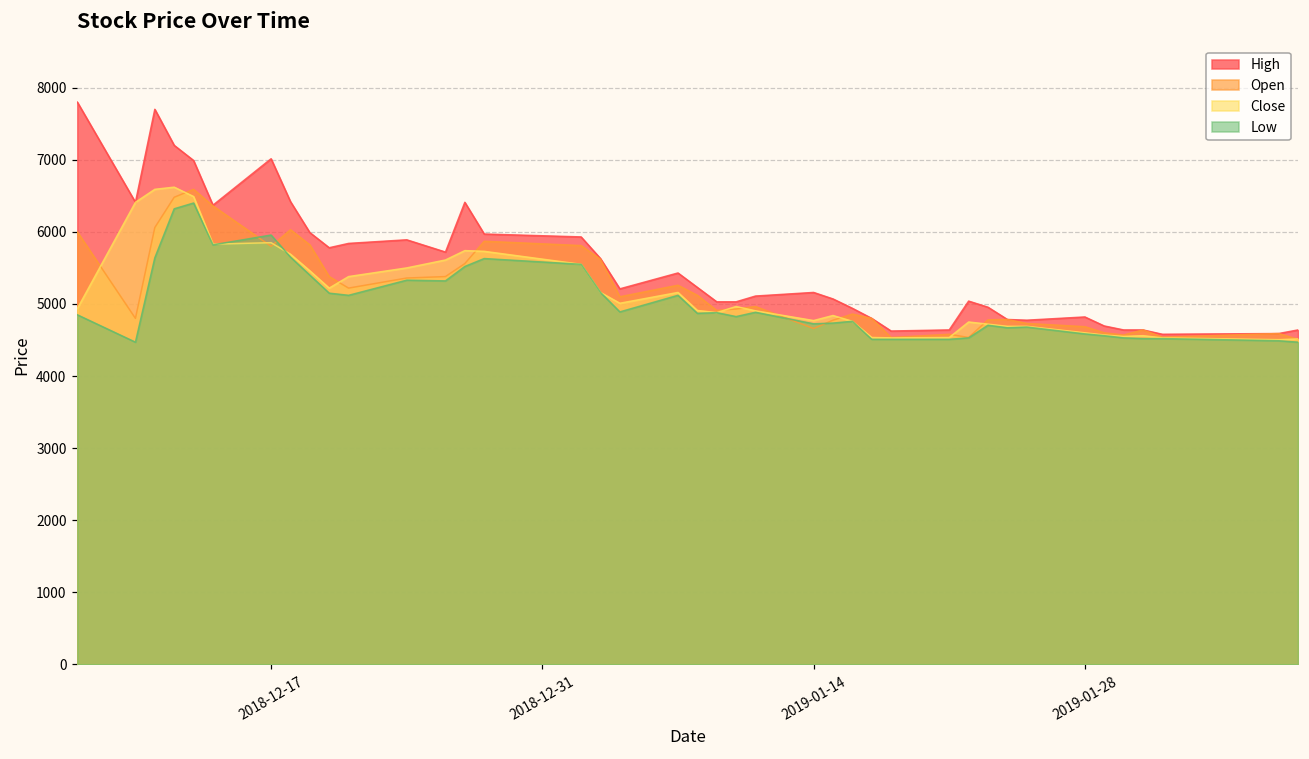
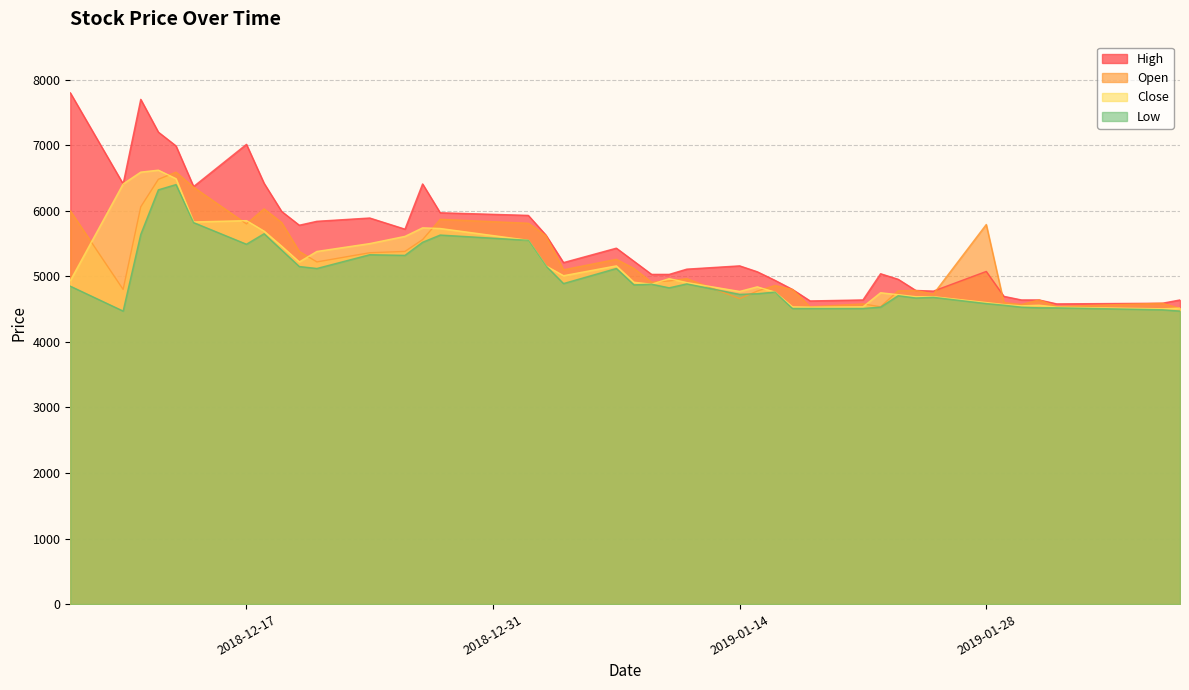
Low, 2018-12-17: 6000 -> 5500
High, 2019-01-28: 4800 -> 5100
Open, 2019-01-28: 4700 -> 5800
